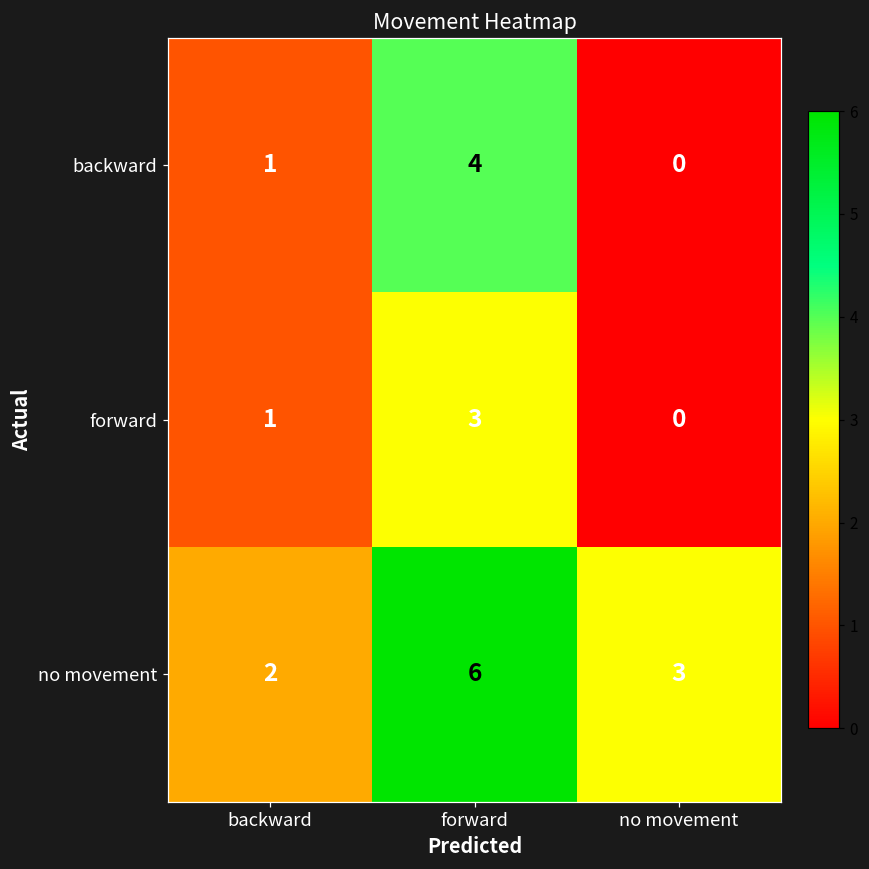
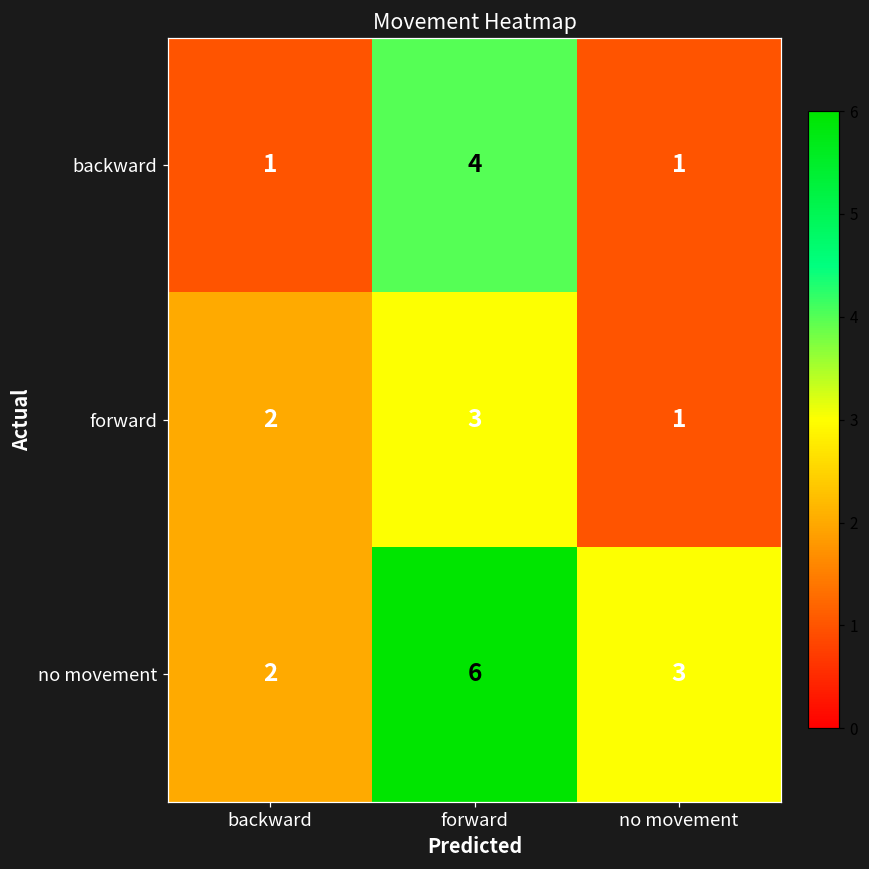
backward, no movement: 0 -> 1
forward, backward: 1 -> 2
forward, no movement: 0 -> 1
